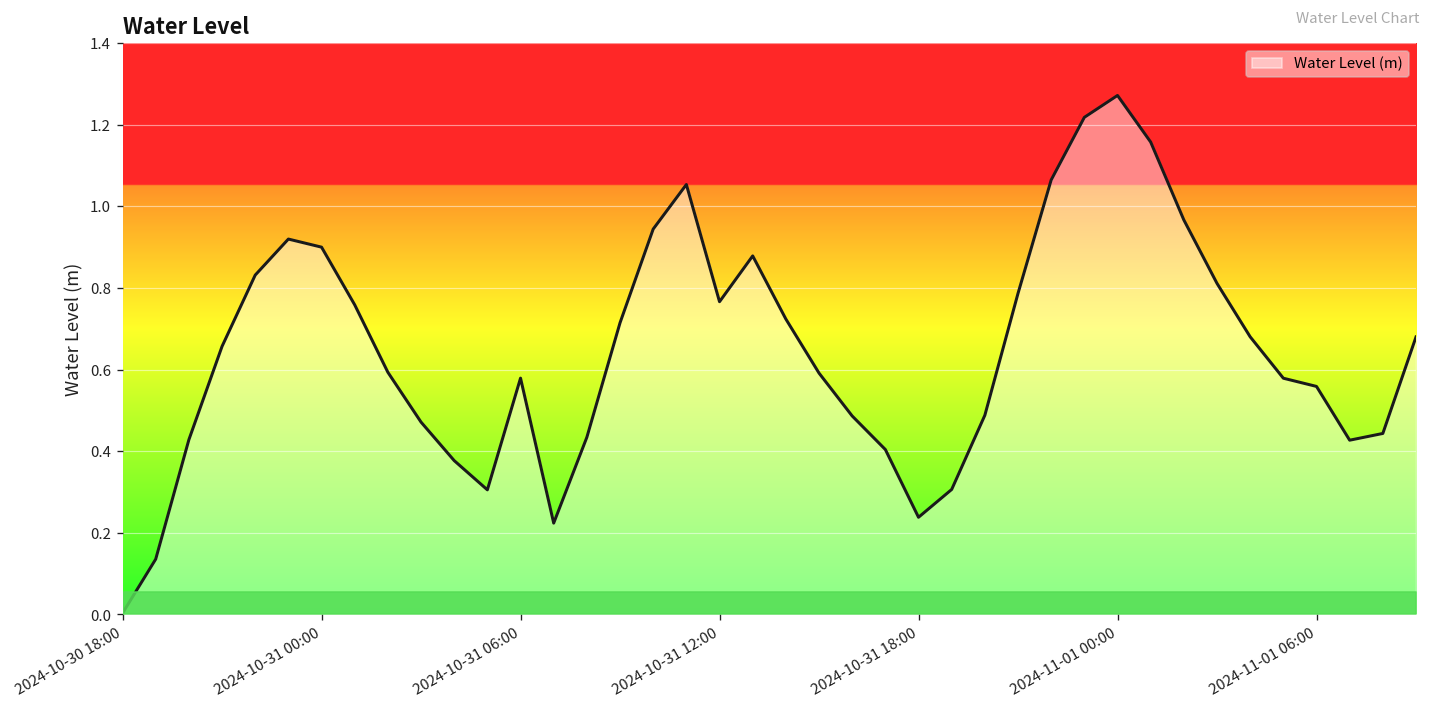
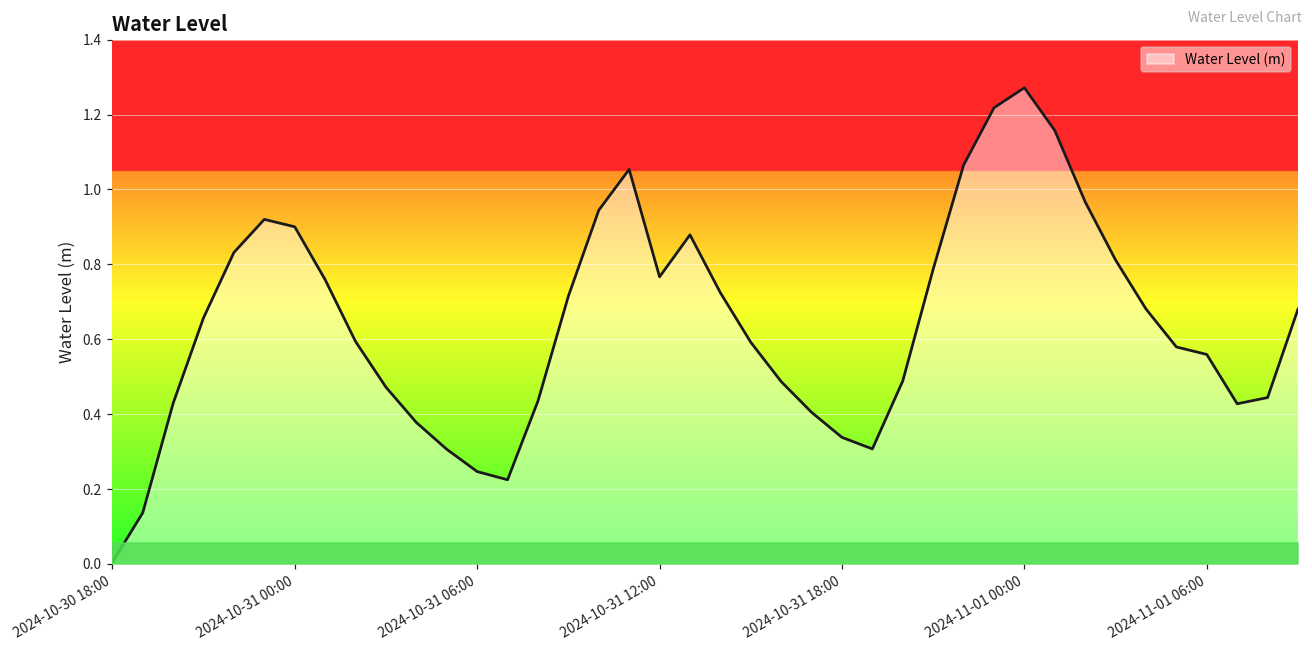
Water Level (m), 2024-10-31 06:00: 0.58 -> 0.25
Water Level (m), 2024-10-31 18:00: 0.24 -> 0.34
